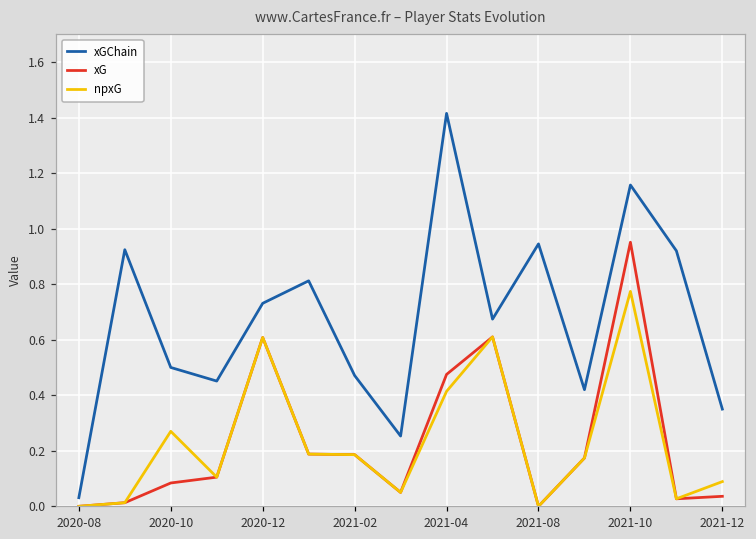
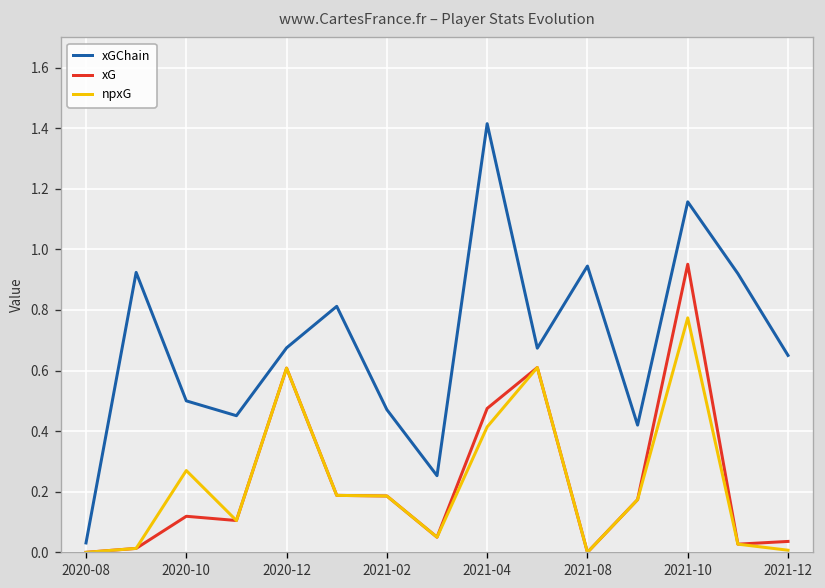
xG, 2020-10: 0.08 -> 0.12
xGChain, 2020-12: 0.73 -> 0.68
xGChain, 2021-12: 0.35 -> 0.65
npxG, 2021-12: 0.09 -> 0.01
